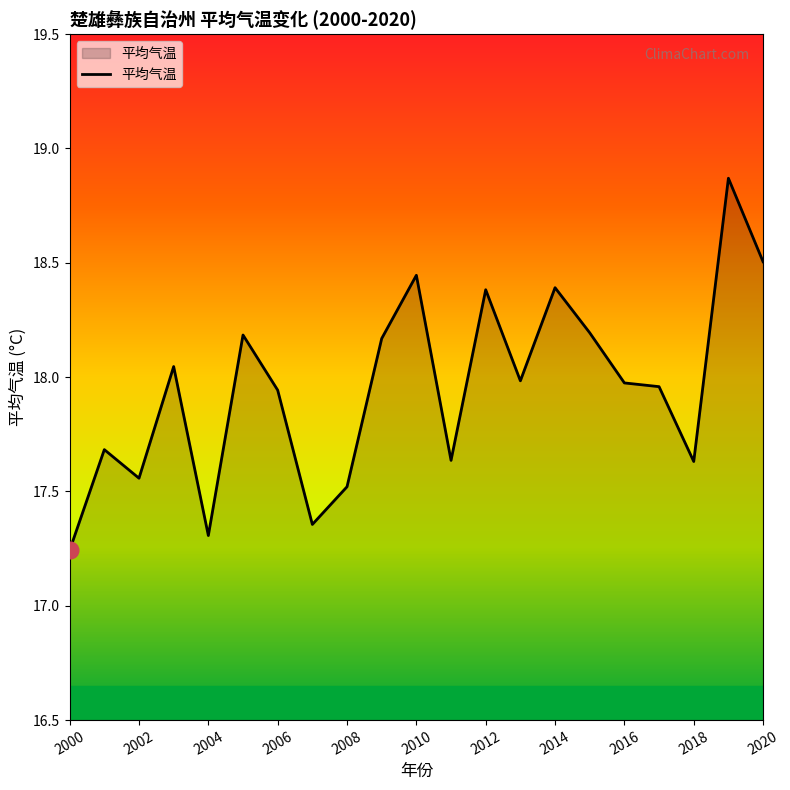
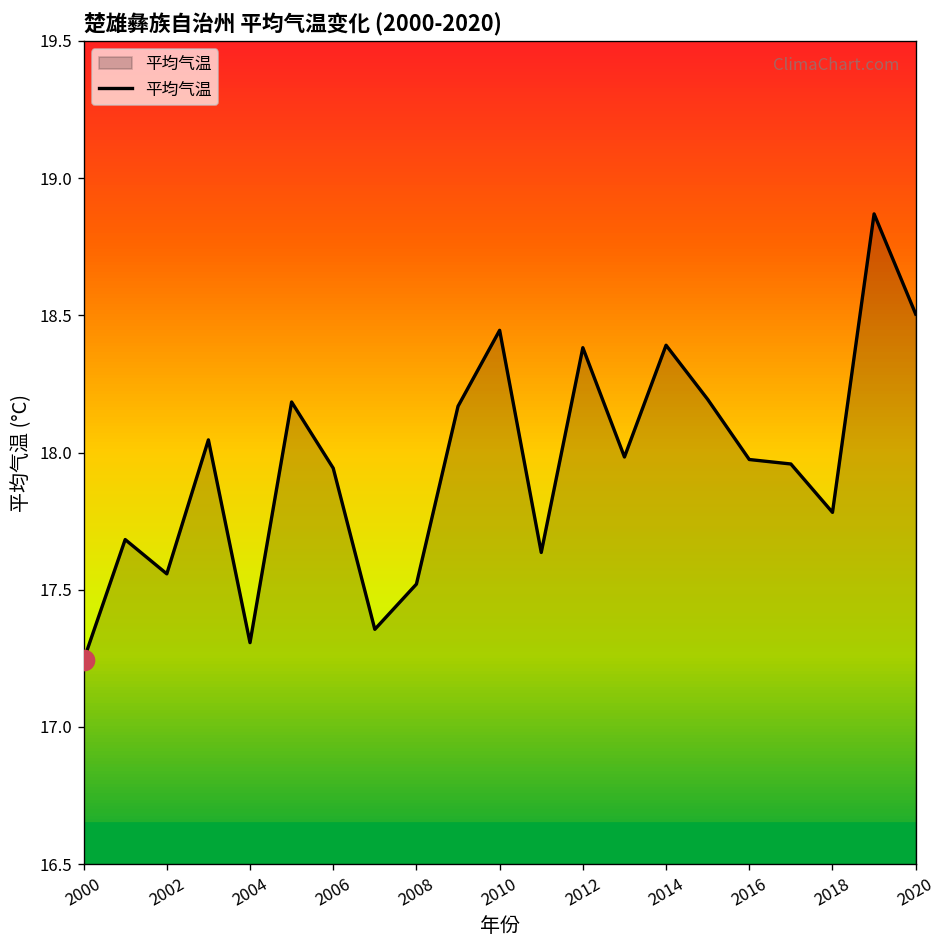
平均气温, 2018: 17.63 -> 17.78
